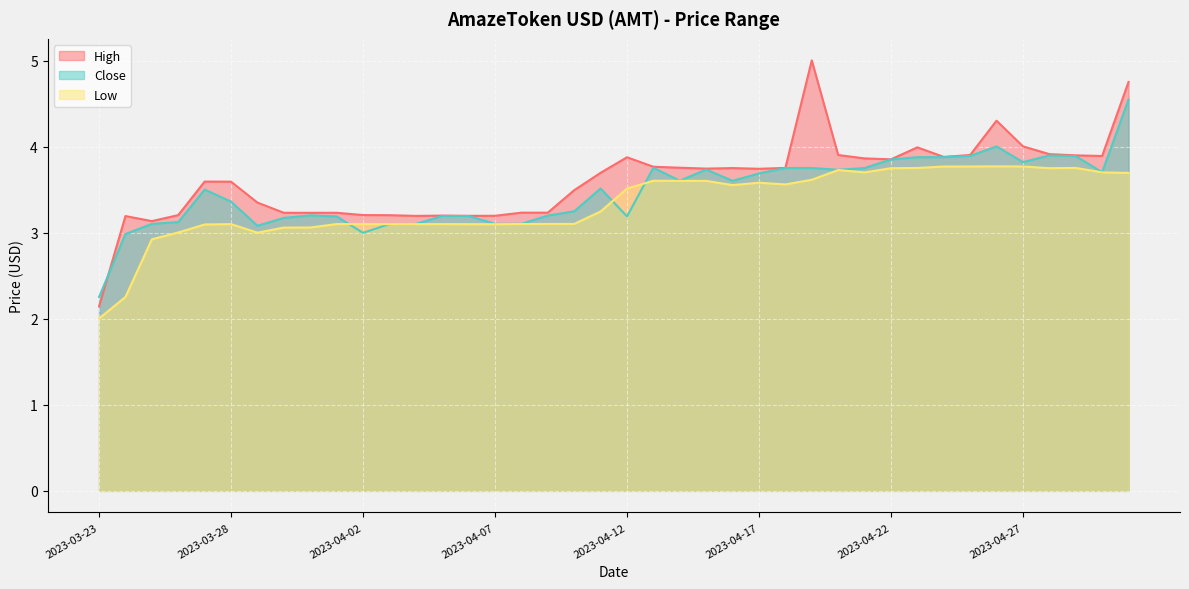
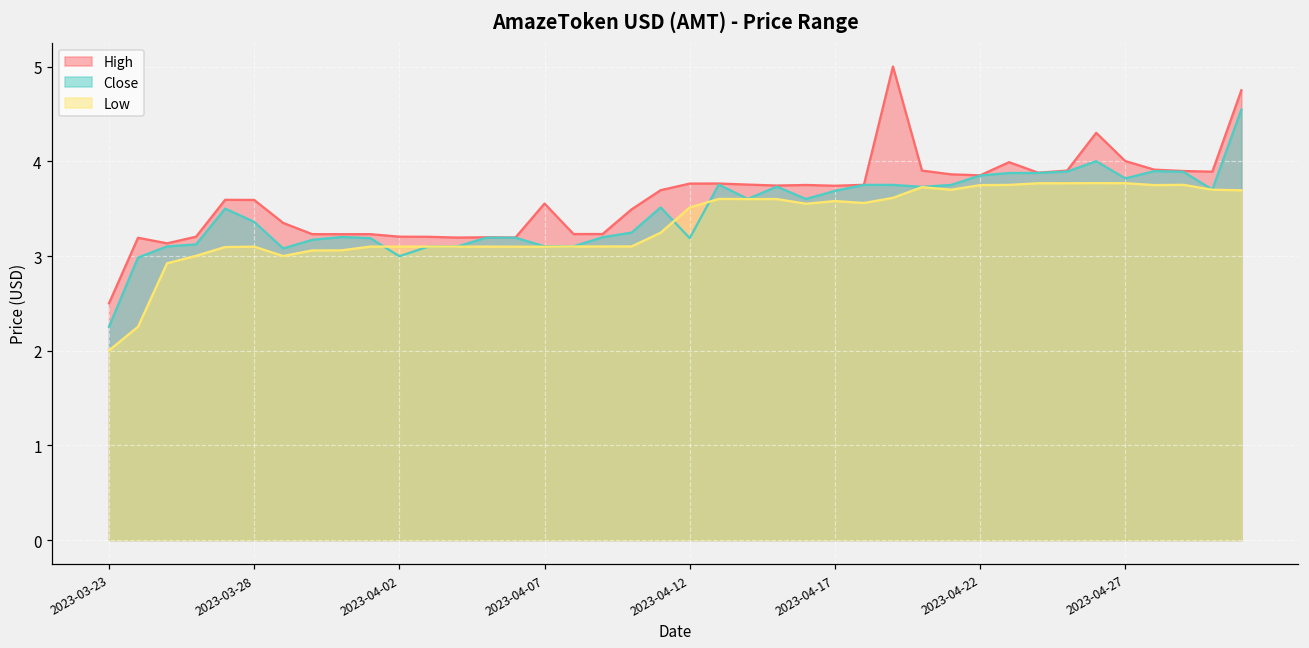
High, 2023-03-23: 2.1 -> 2.5
High, 2023-04-07: 3.2 -> 3.6
High, 2023-04-12: 3.9 -> 3.8
